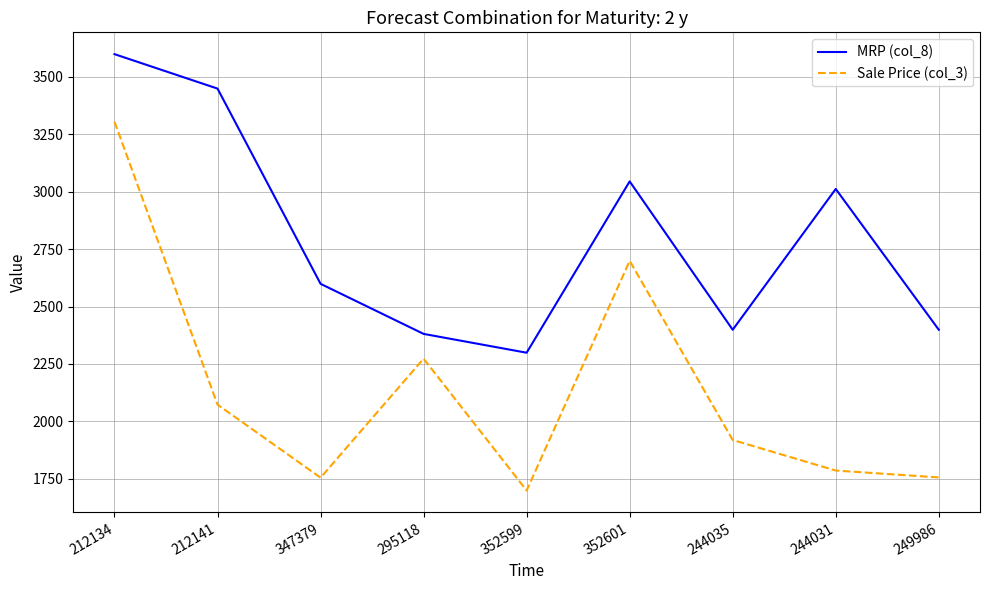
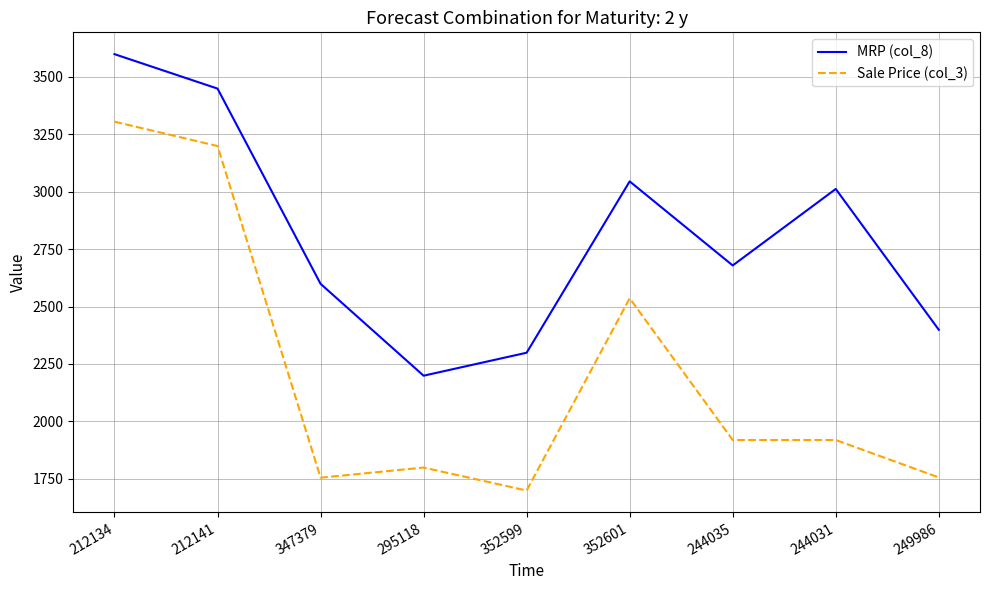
Sale Price (col_3), 212141: 2070 -> 3200
MRP (col_8), 295118: 2380 -> 2200
Sale Price (col_3), 295118: 2270 -> 1800
Sale Price (col_3), 352601: 2700 -> 2540
MRP (col_8), 244035: 2400 -> 2680
Sale Price (col_3), 244031: 1790 -> 1920
